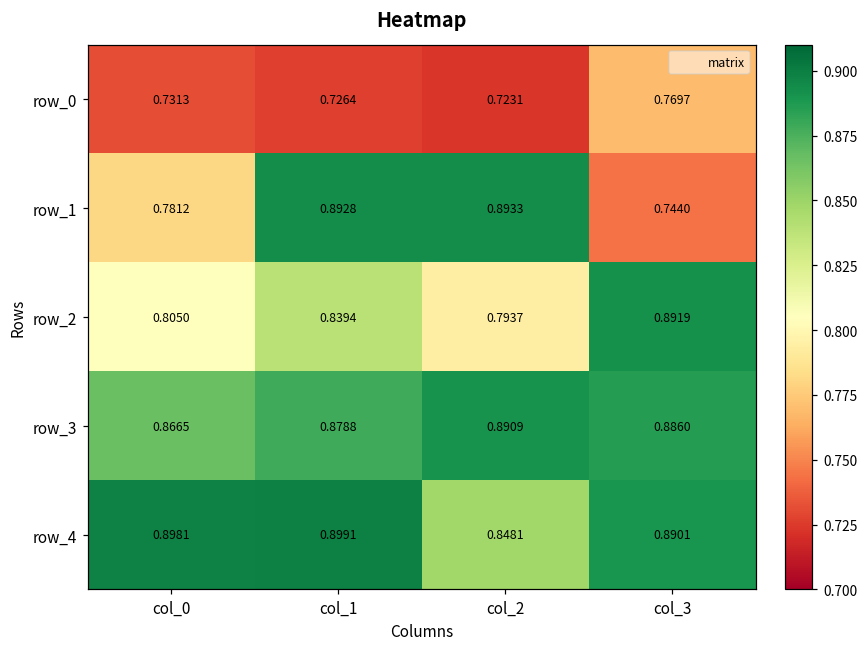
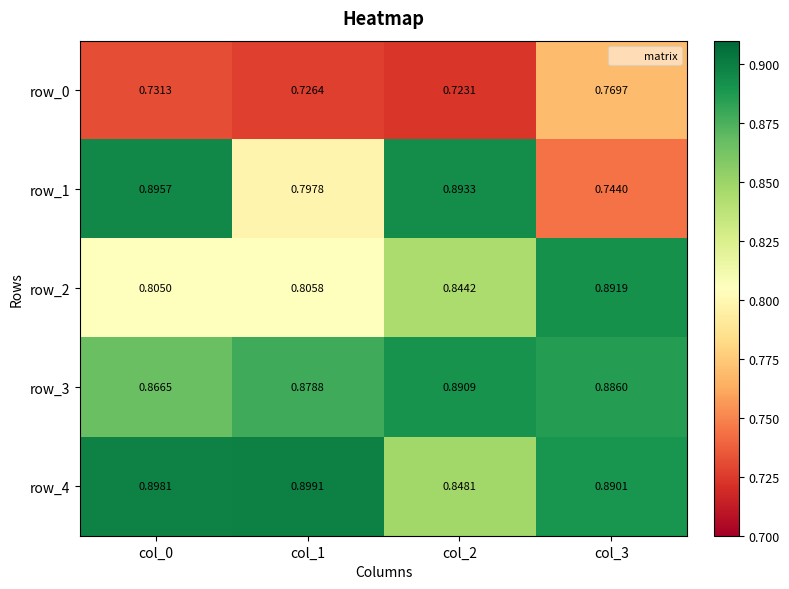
row_1, col_0: 0.7812 -> 0.8957
row_1, col_1: 0.8928 -> 0.7978
row_2, col_1: 0.8394 -> 0.8058
row_2, col_2: 0.7937 -> 0.8442
